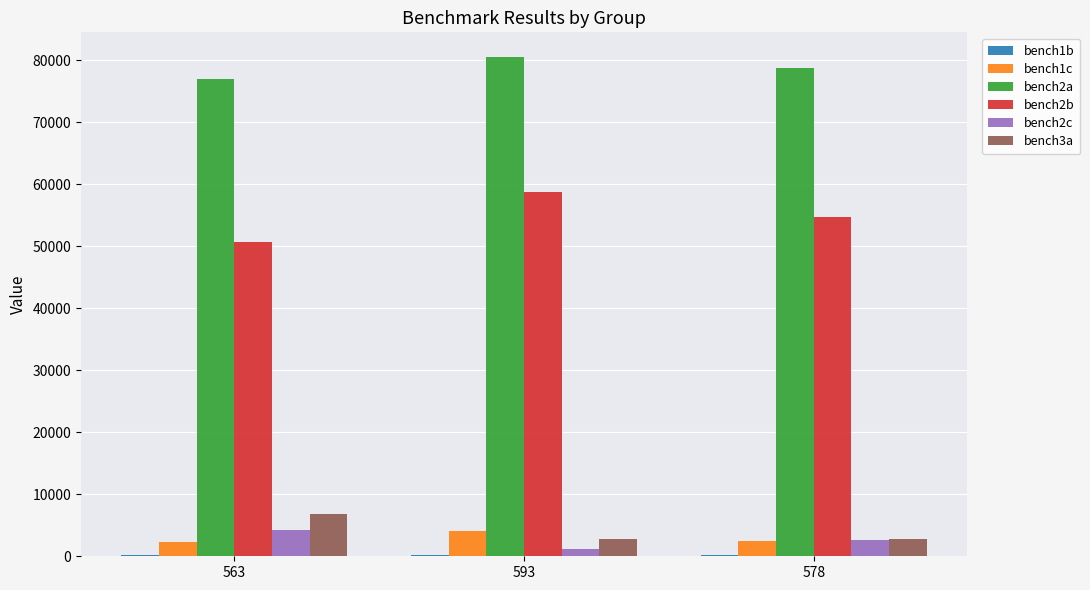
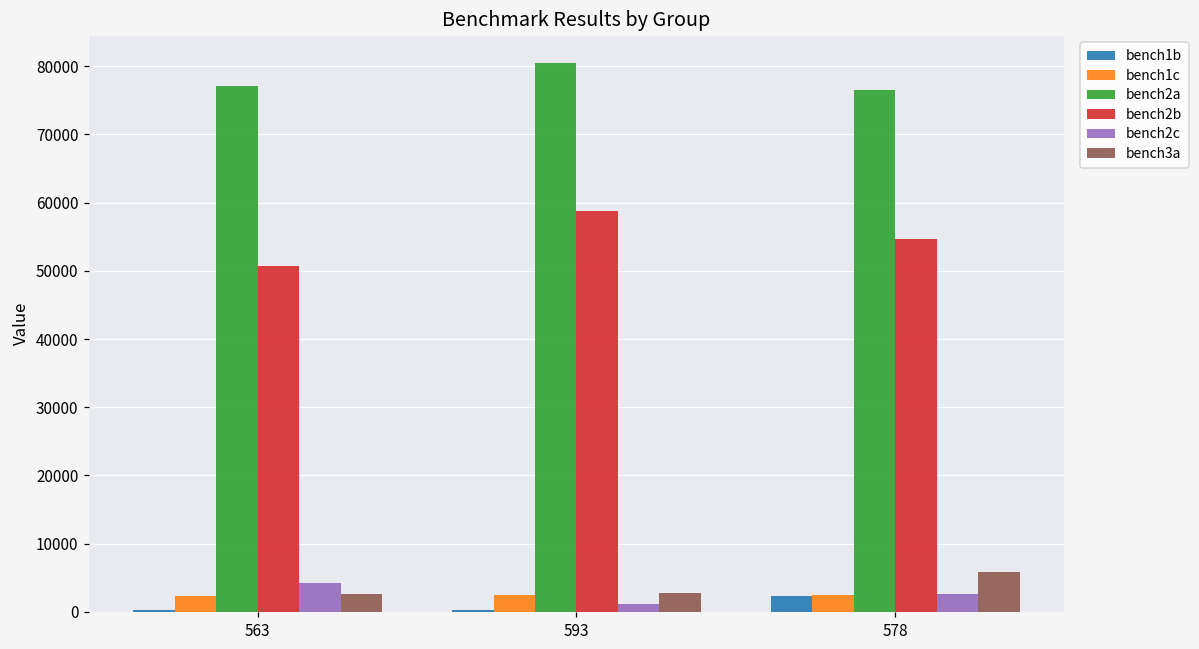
bench3a, 563: 7000 -> 3000
bench1c, 593: 4000 -> 3000
bench1b, 578: 0 -> 2000
bench2a, 578: 79000 -> 76000
bench3a, 578: 3000 -> 6000
